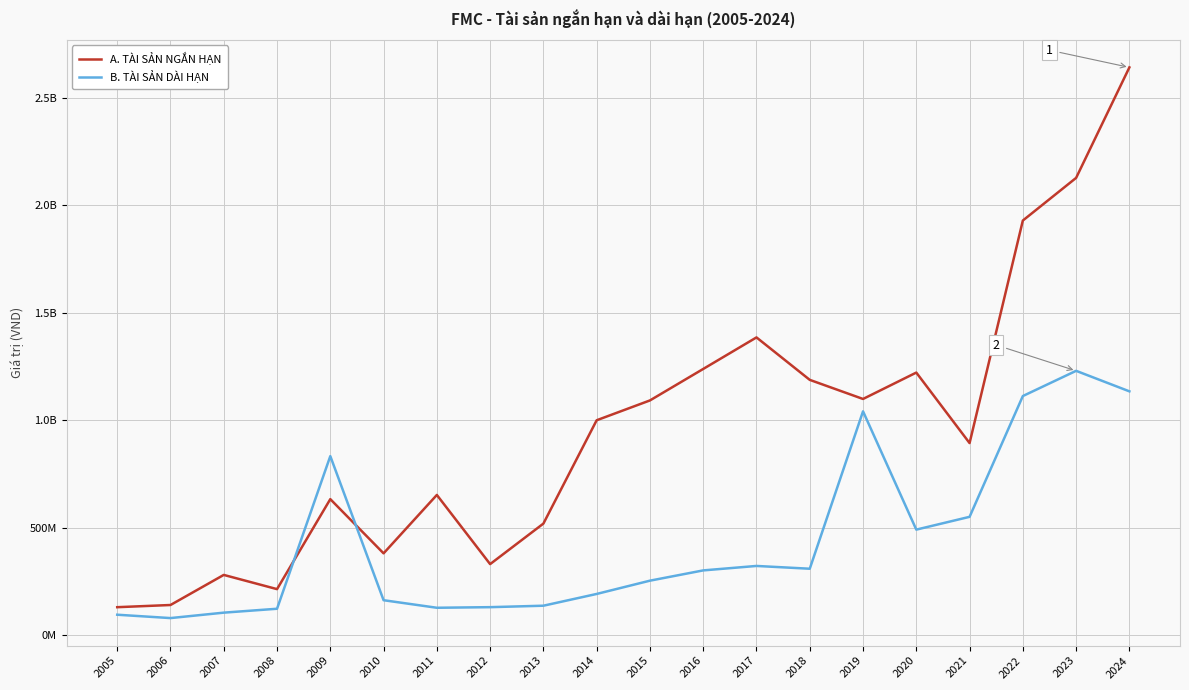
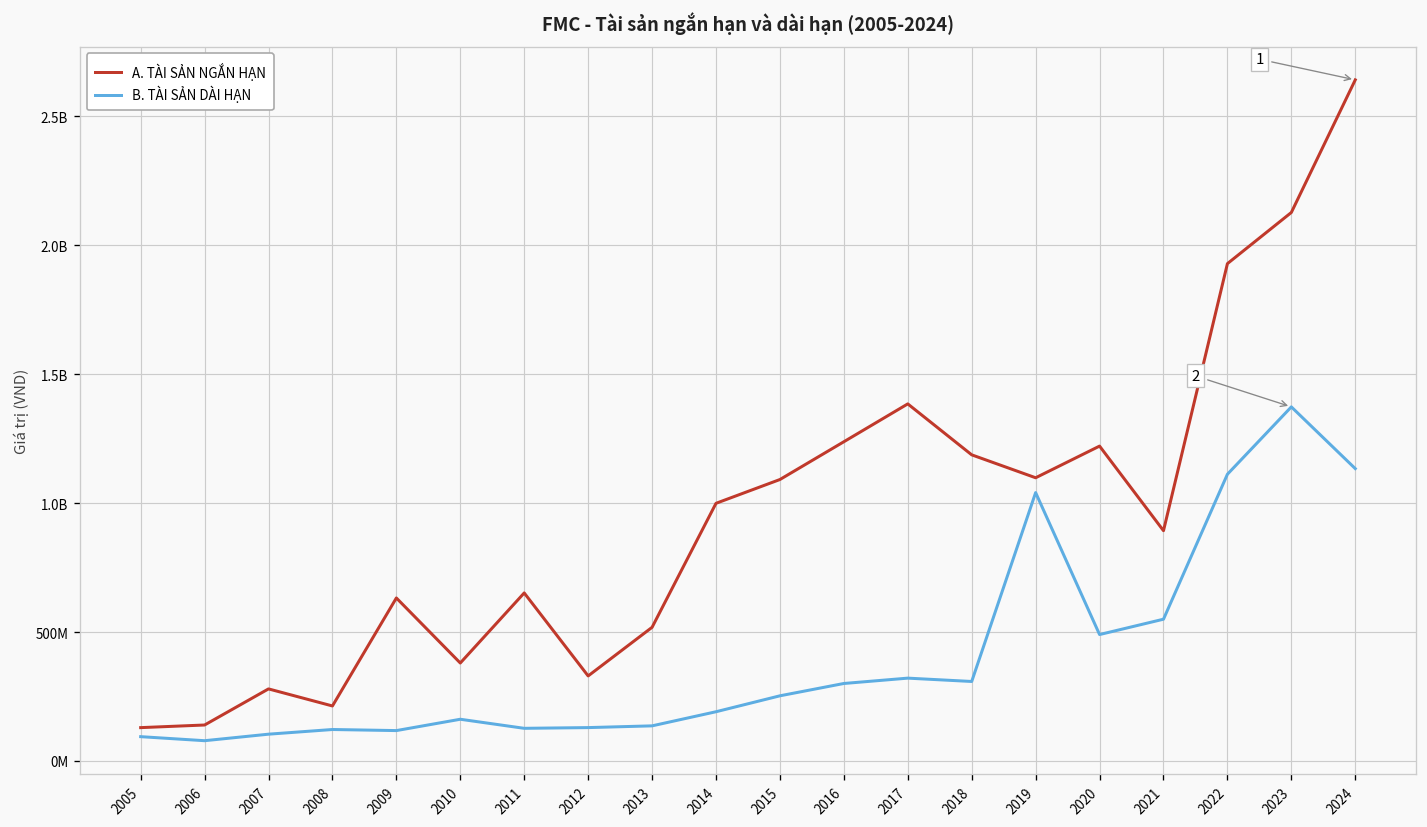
B. TÀI SẢN DÀI HẠN, 2009: 830000000 -> 120000000
B. TÀI SẢN DÀI HẠN, 2023: 1230000000 -> 1370000000
